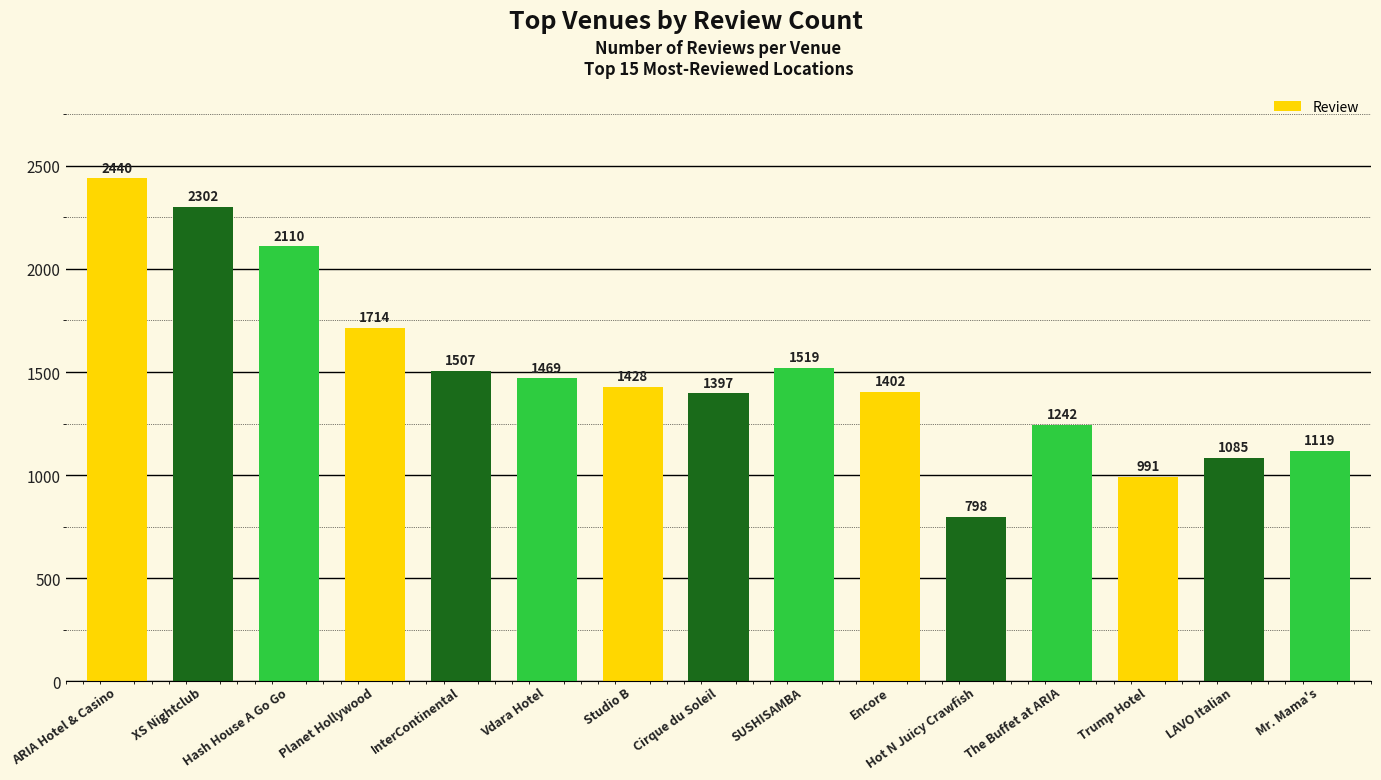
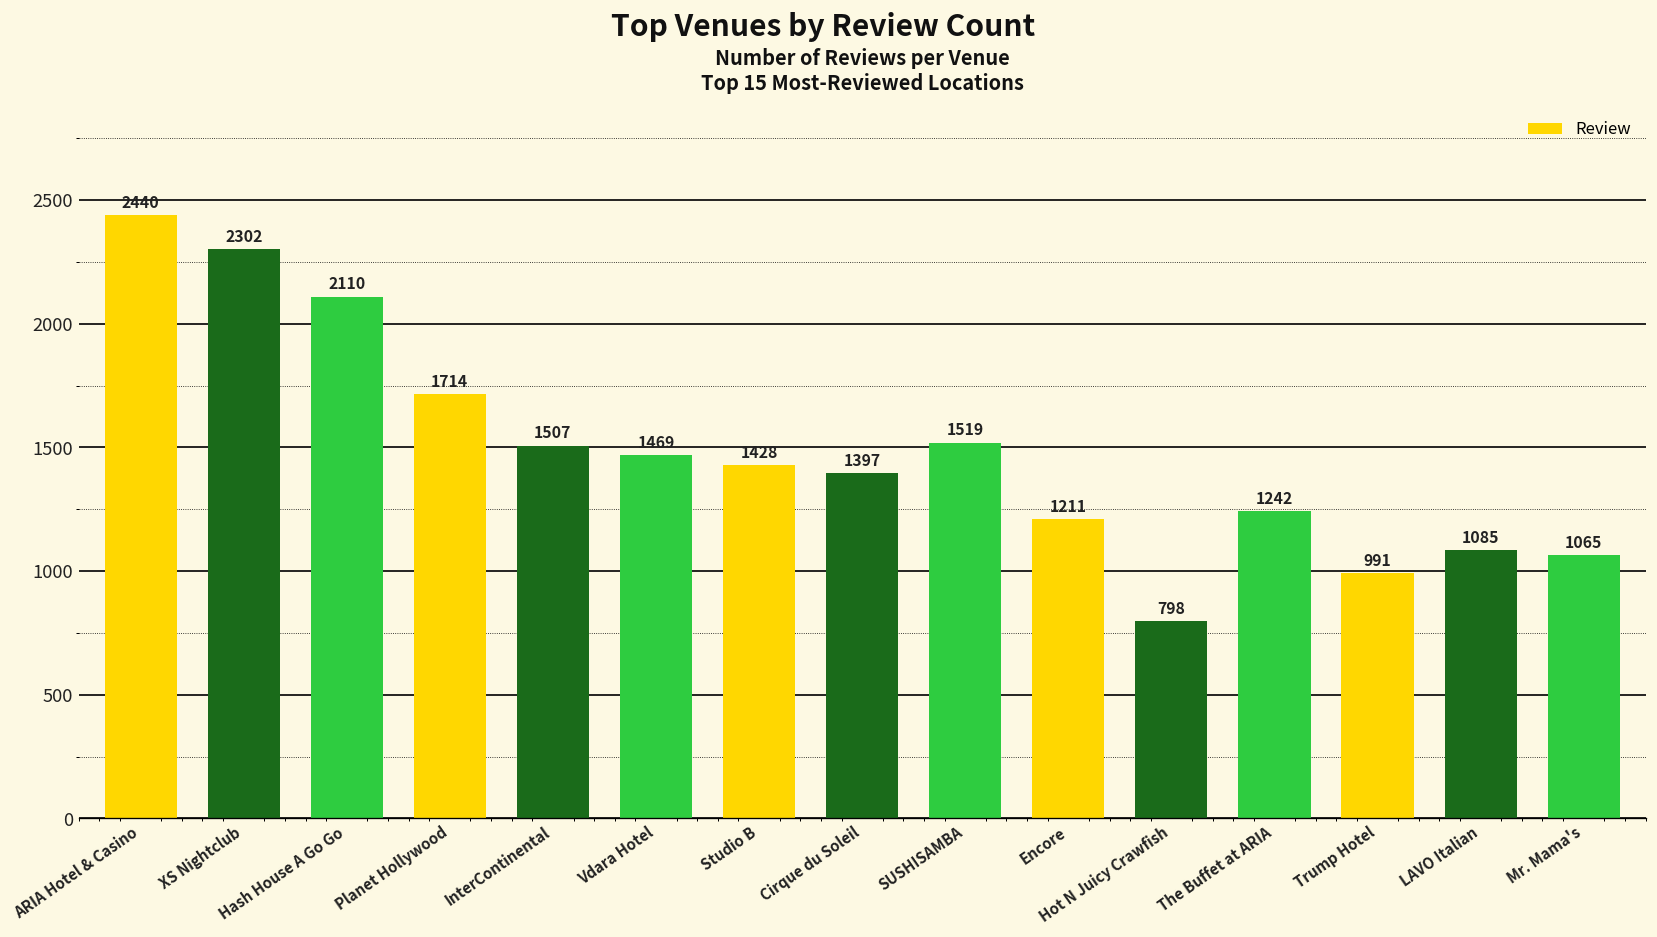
Encore: 1402 -> 1211
Mr. Mama's: 1119 -> 1065
